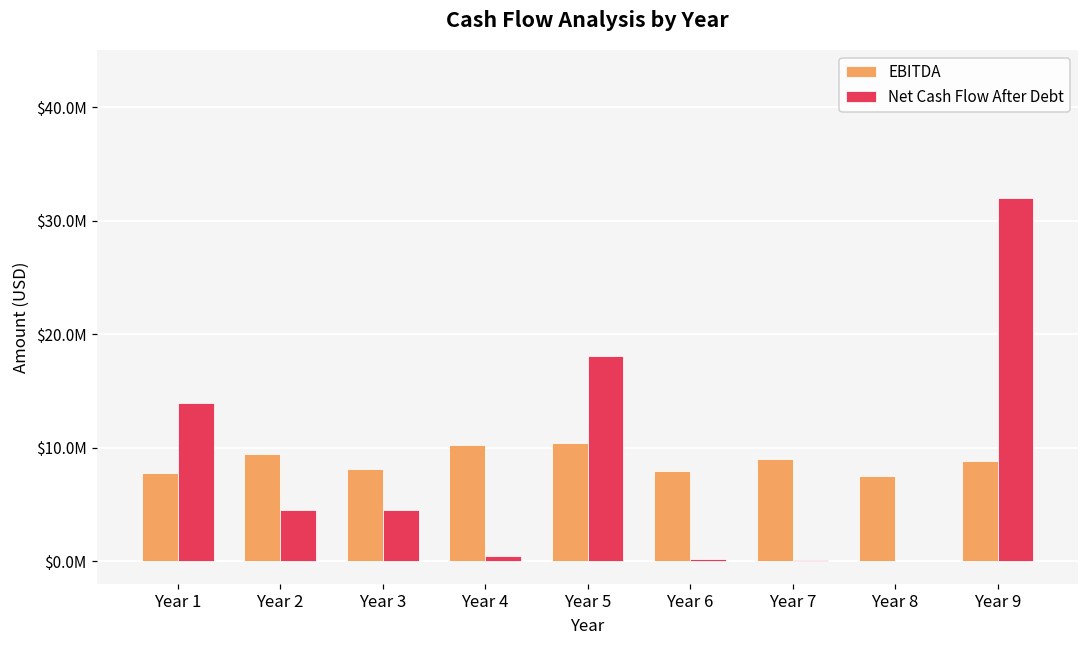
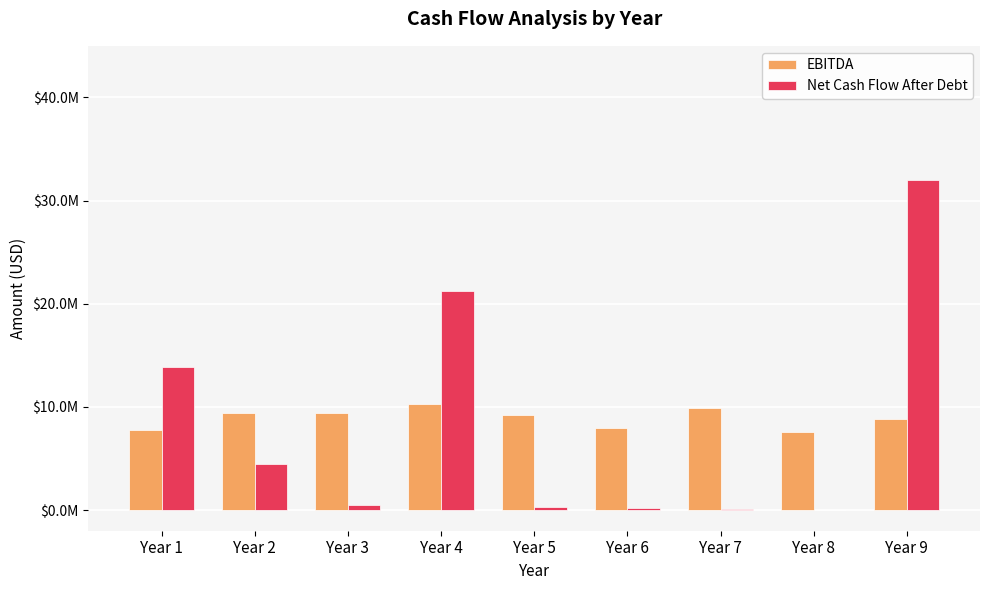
EBITDA, Year 3: $8100000 -> $9400000
Net Cash Flow After Debt, Year 3: $4500000 -> $500000
Net Cash Flow After Debt, Year 4: $400000 -> $21200000
EBITDA, Year 5: $10500000 -> $9200000
Net Cash Flow After Debt, Year 5: $18100000 -> $300000
EBITDA, Year 7: $9000000 -> $9800000
